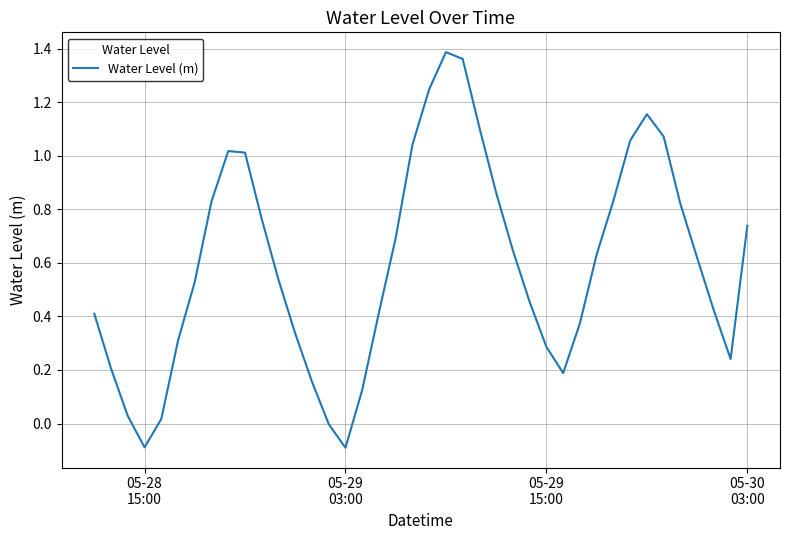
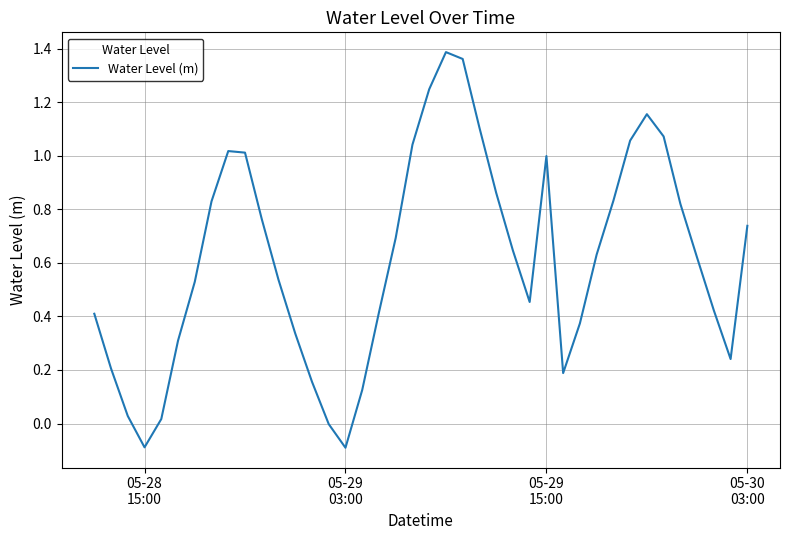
05-29 15:00: 0.29 -> 1.00
